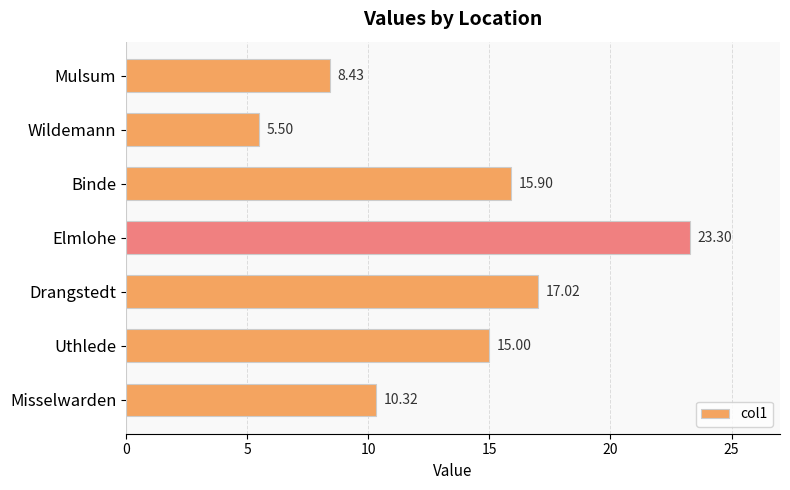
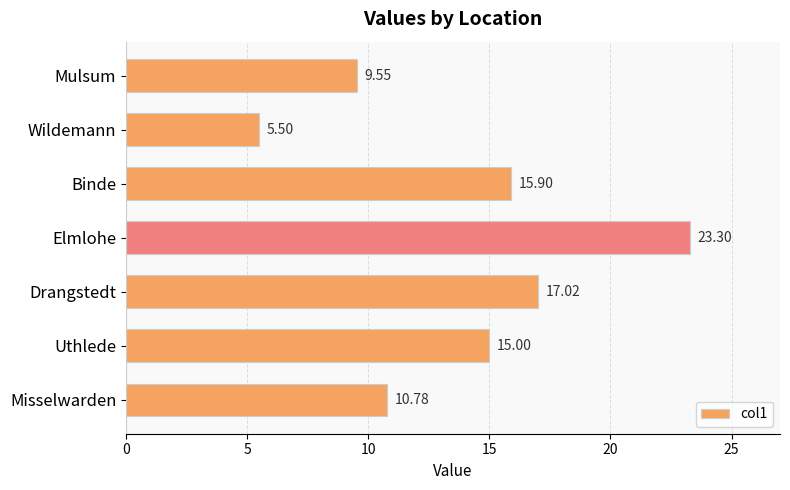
Mulsum: 8.43 -> 9.55
Misselwarden: 10.32 -> 10.78
